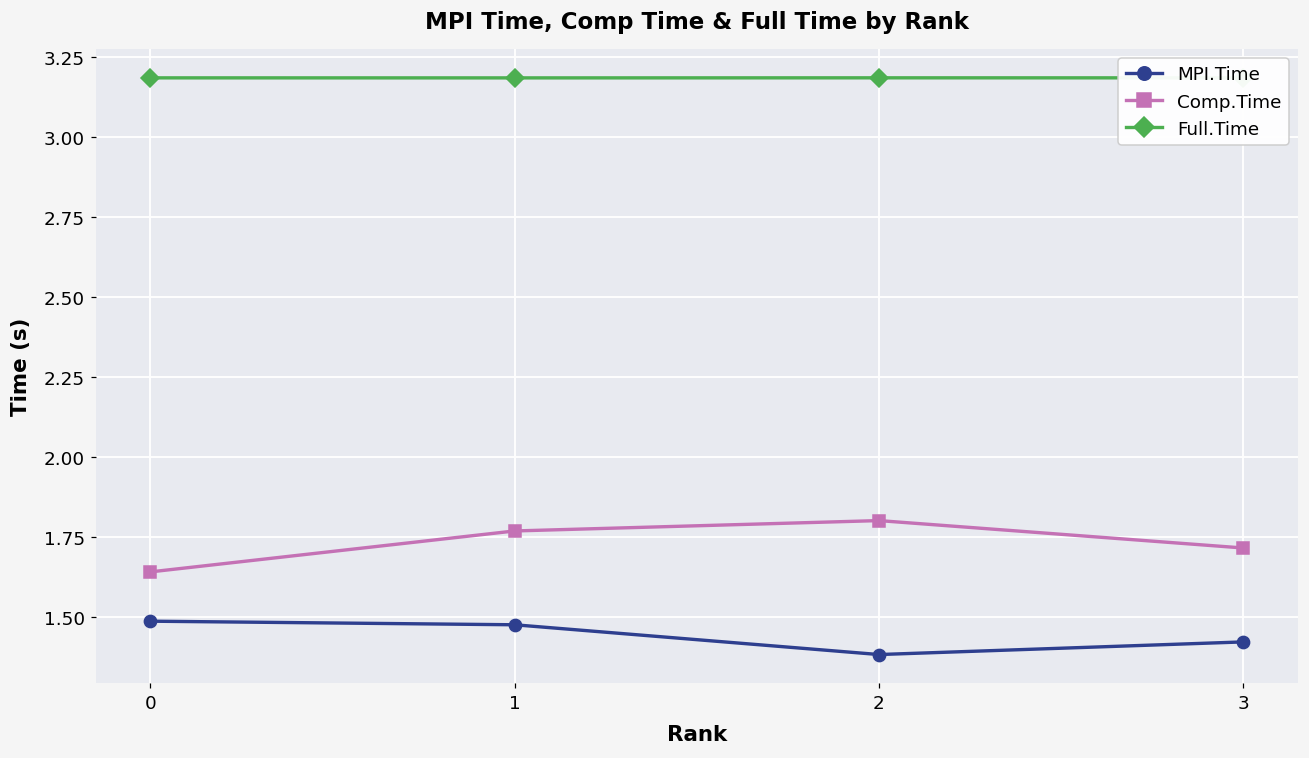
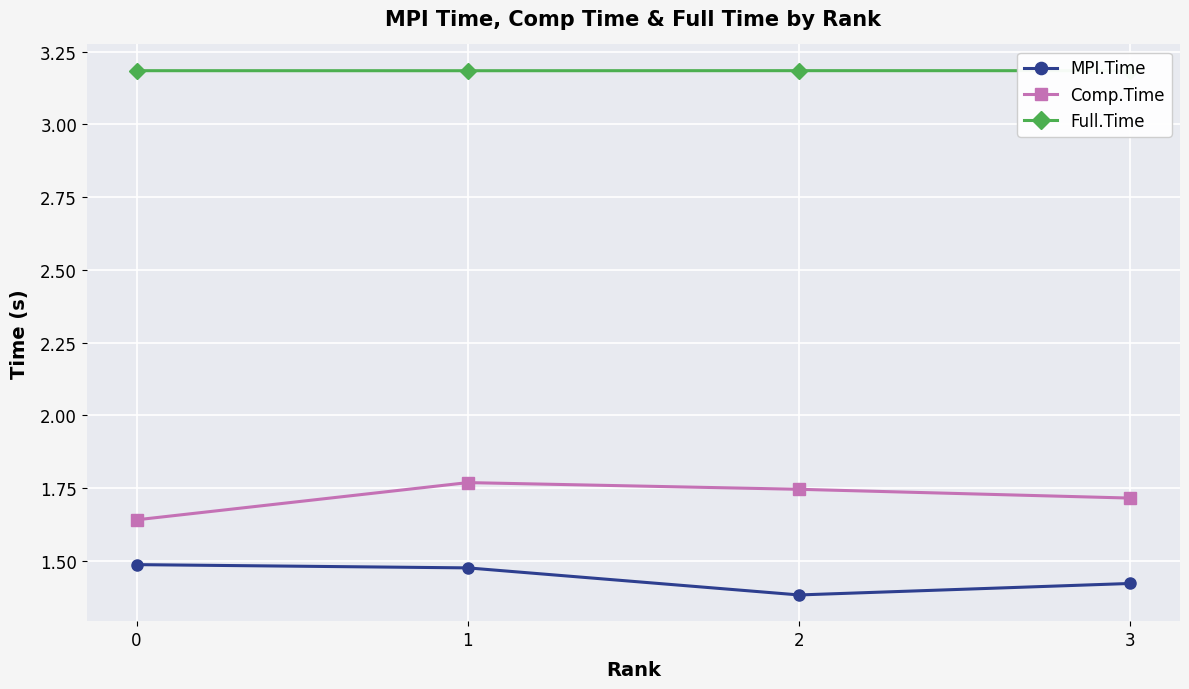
Comp.Time, 2: 1.80 -> 1.75
